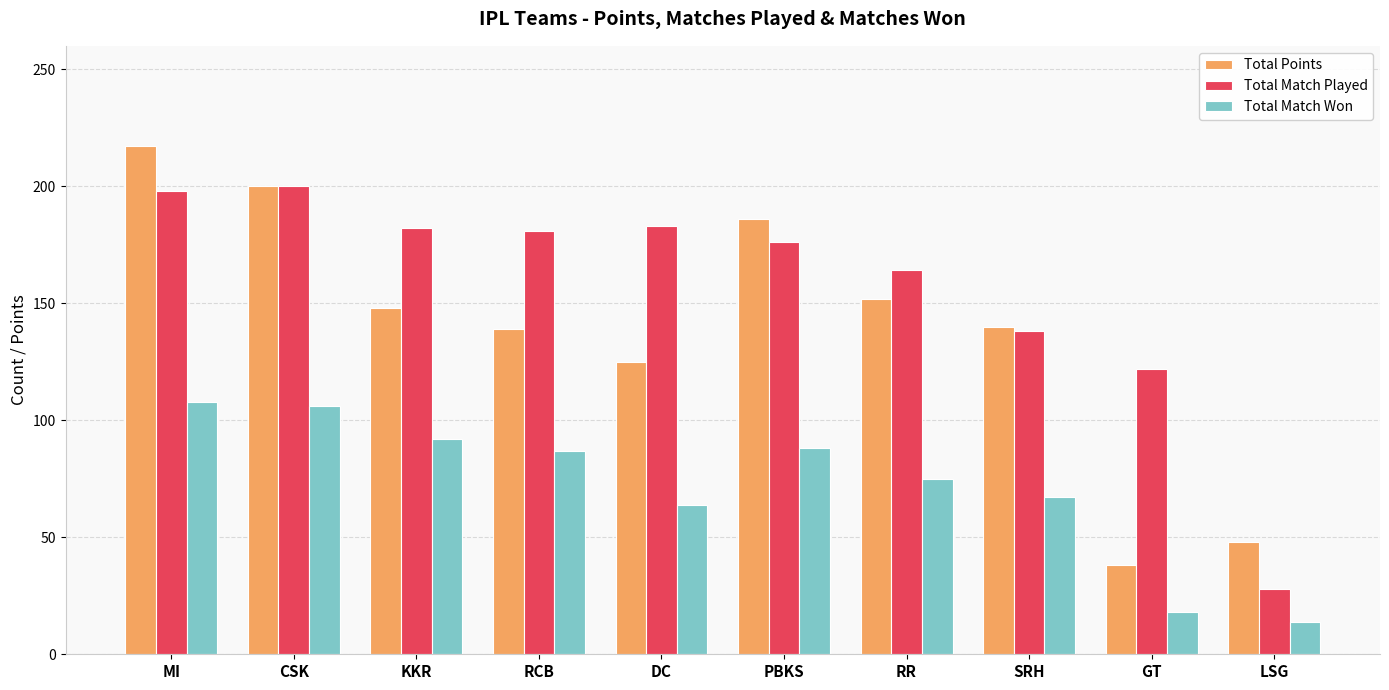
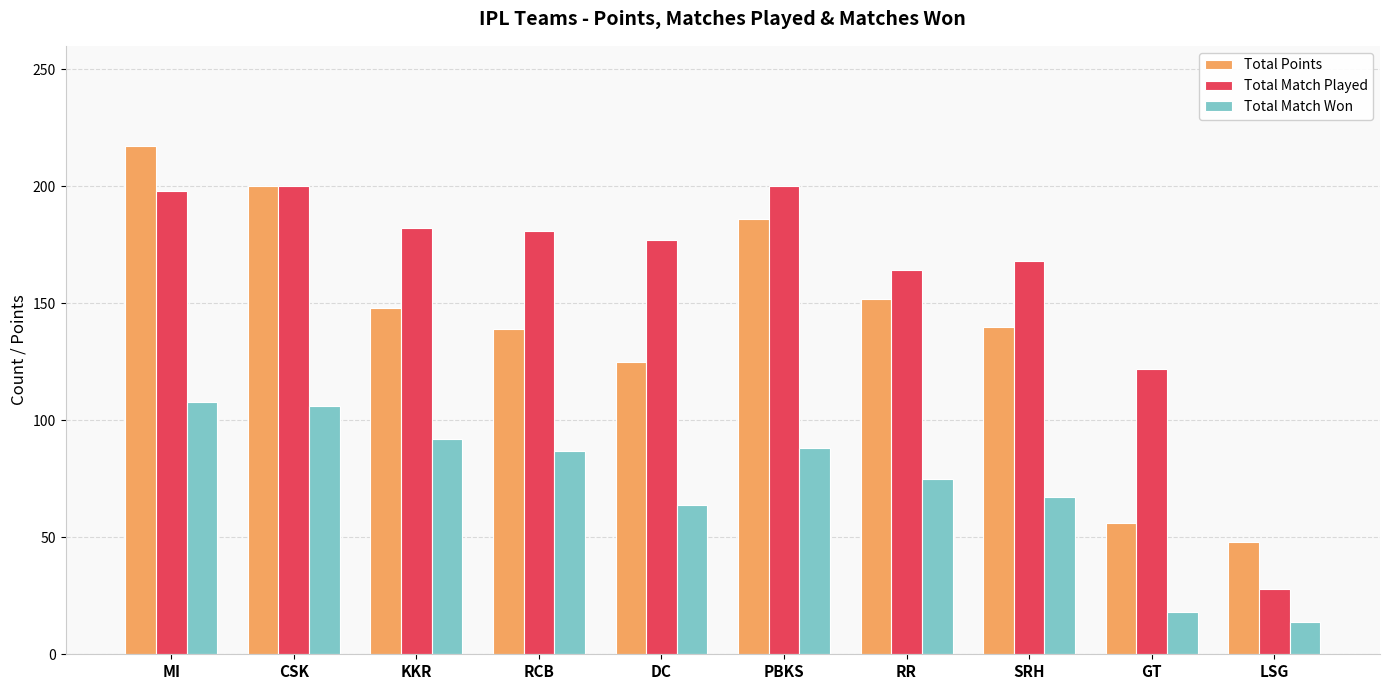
Total Match Played, DC: 183 -> 177
Total Match Played, PBKS: 176 -> 200
Total Match Played, SRH: 138 -> 168
Total Points, GT: 38 -> 56
